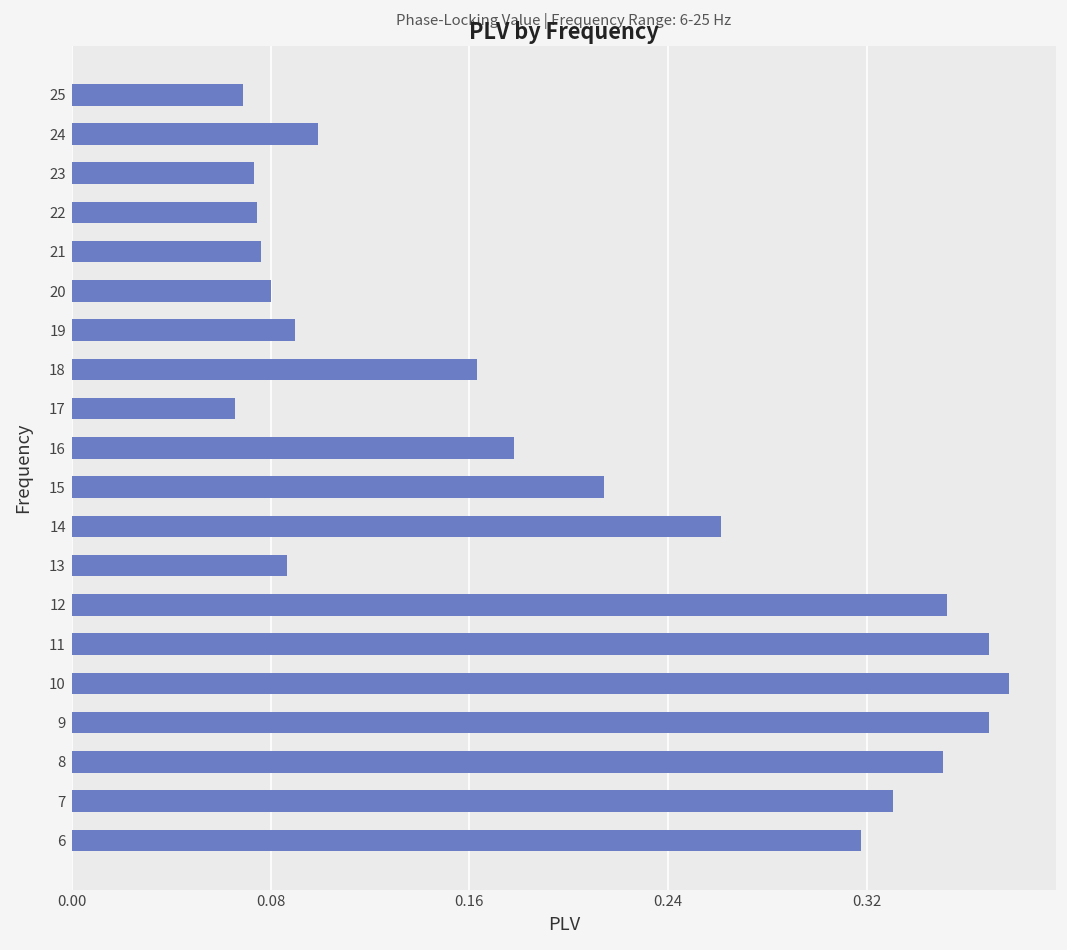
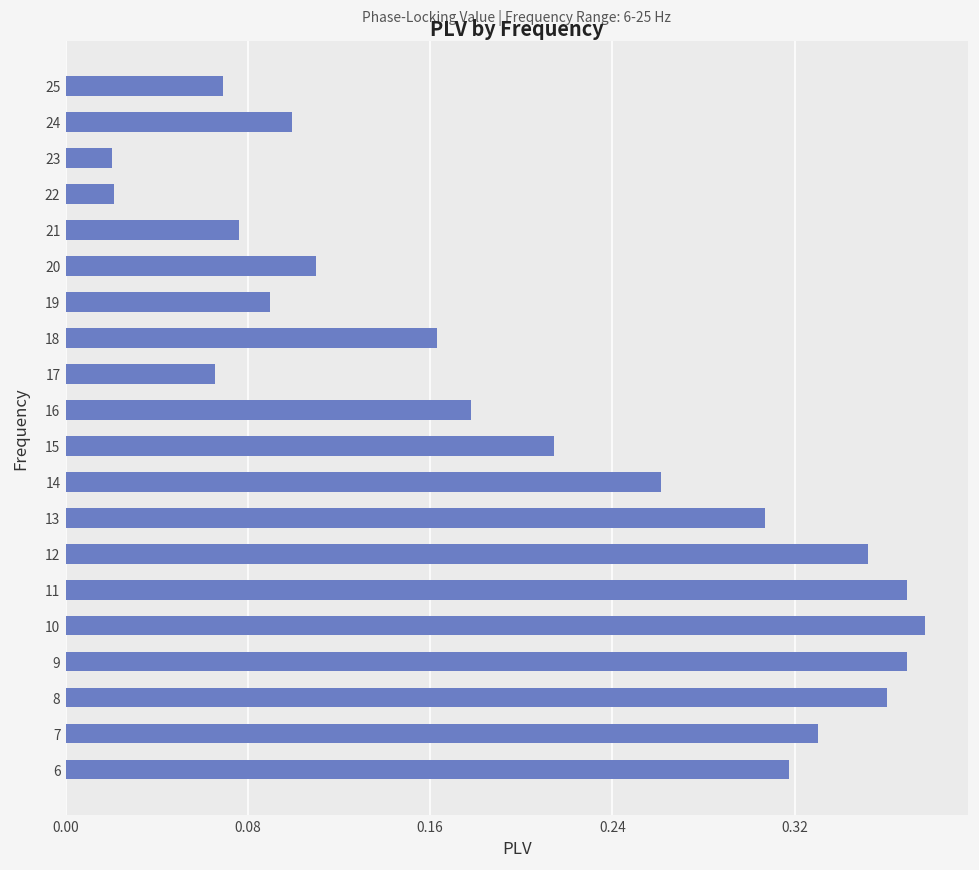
23: 0.073 -> 0.020
22: 0.074 -> 0.021
20: 0.080 -> 0.110
13: 0.086 -> 0.307
8: 0.351 -> 0.360
